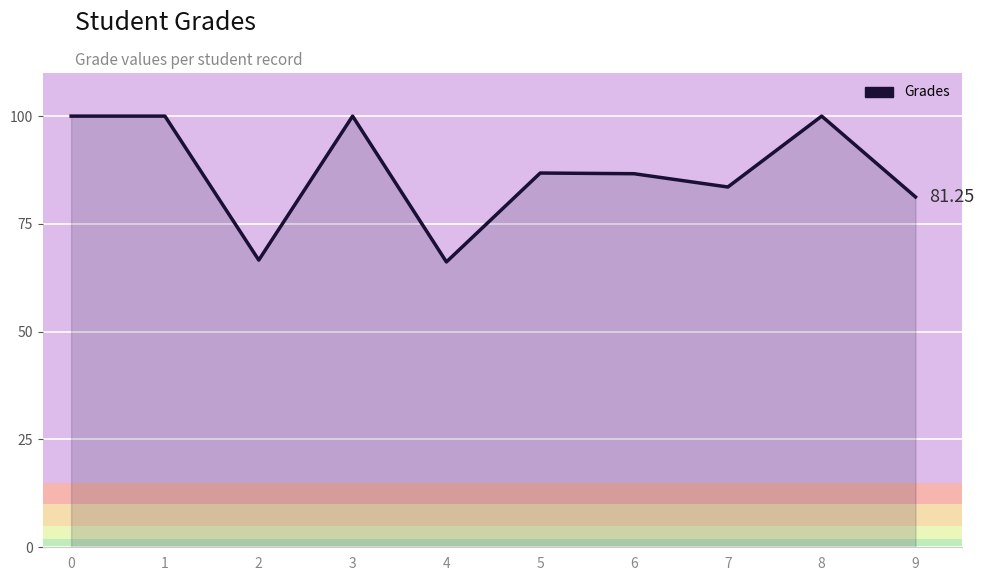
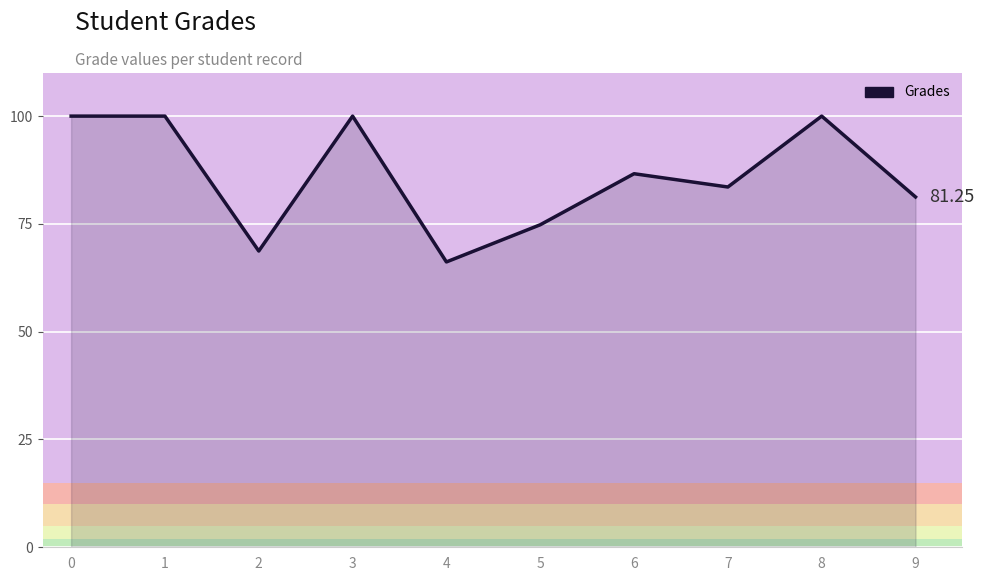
2: 67 -> 69
5: 87 -> 75
